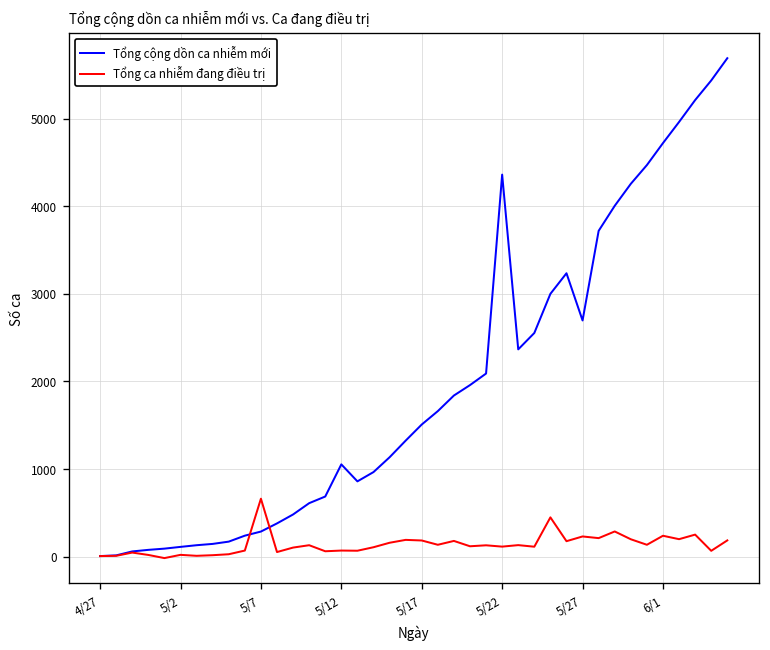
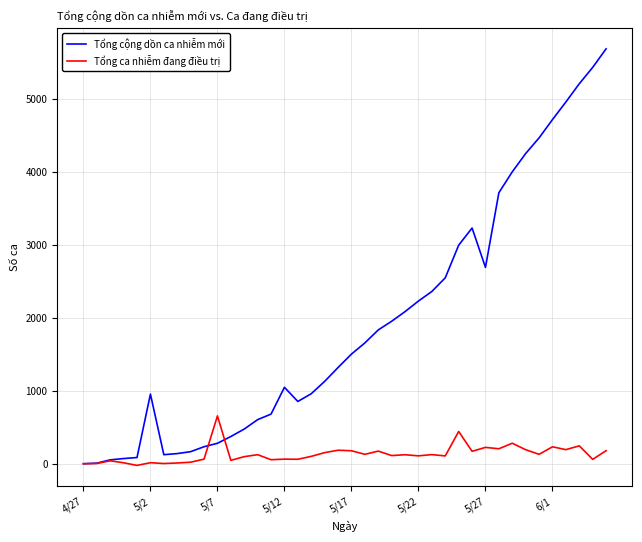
Tổng cộng dồn ca nhiễm mới, 5/2: 100 -> 1000
Tổng cộng dồn ca nhiễm mới, 5/22: 4400 -> 2200
